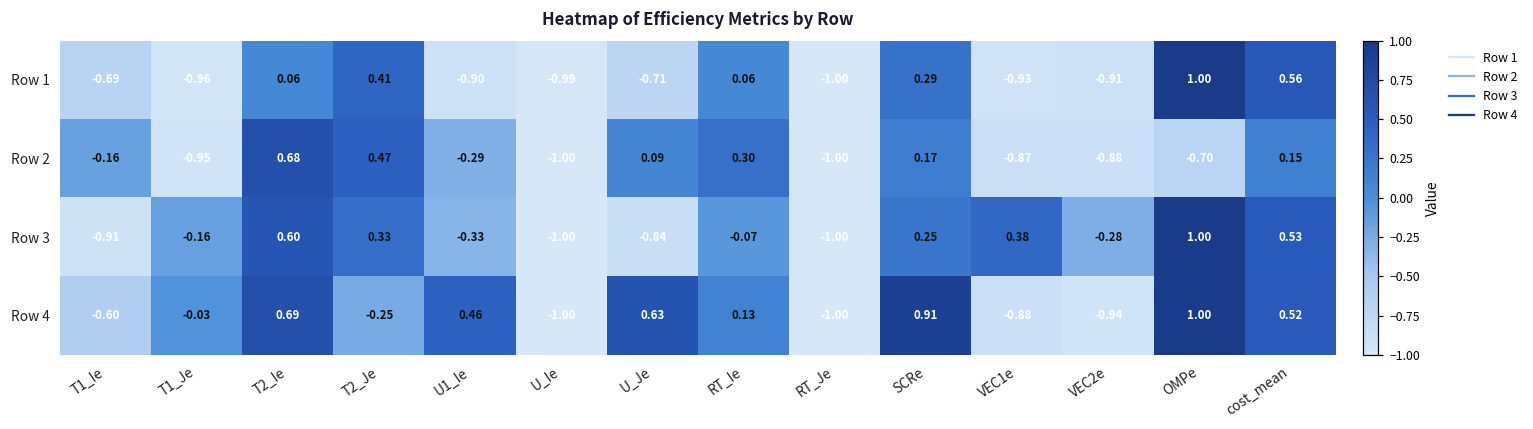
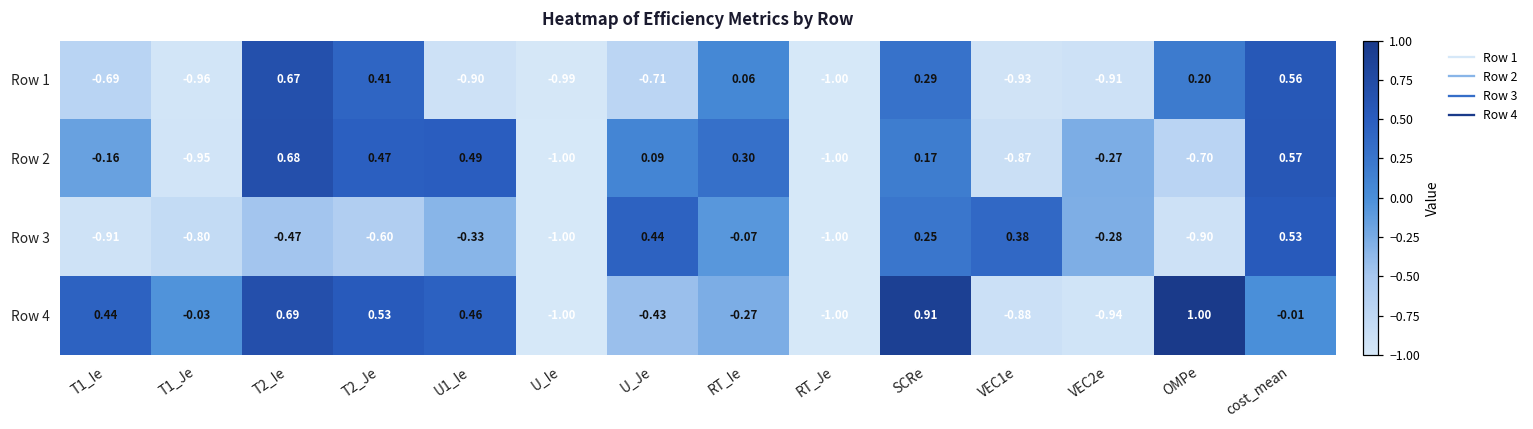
Row 1, T2_Ie: 0.06 -> 0.67
Row 1, OMPe: 1.00 -> 0.20
Row 2, U1_Ie: -0.29 -> 0.49
Row 2, VEC2e: -0.88 -> -0.27
Row 2, cost_mean: 0.15 -> 0.57
Row 3, T1_Je: -0.16 -> -0.80
Row 3, T2_Ie: 0.60 -> -0.47
Row 3, T2_Je: 0.33 -> -0.60
Row 3, U_Je: -0.84 -> 0.44
Row 3, OMPe: 1.00 -> -0.90
Row 4, T1_Ie: -0.60 -> 0.44
Row 4, T2_Je: -0.25 -> 0.53
Row 4, U_Je: 0.63 -> -0.43
Row 4, RT_Ie: 0.13 -> -0.27
Row 4, cost_mean: 0.52 -> -0.01
